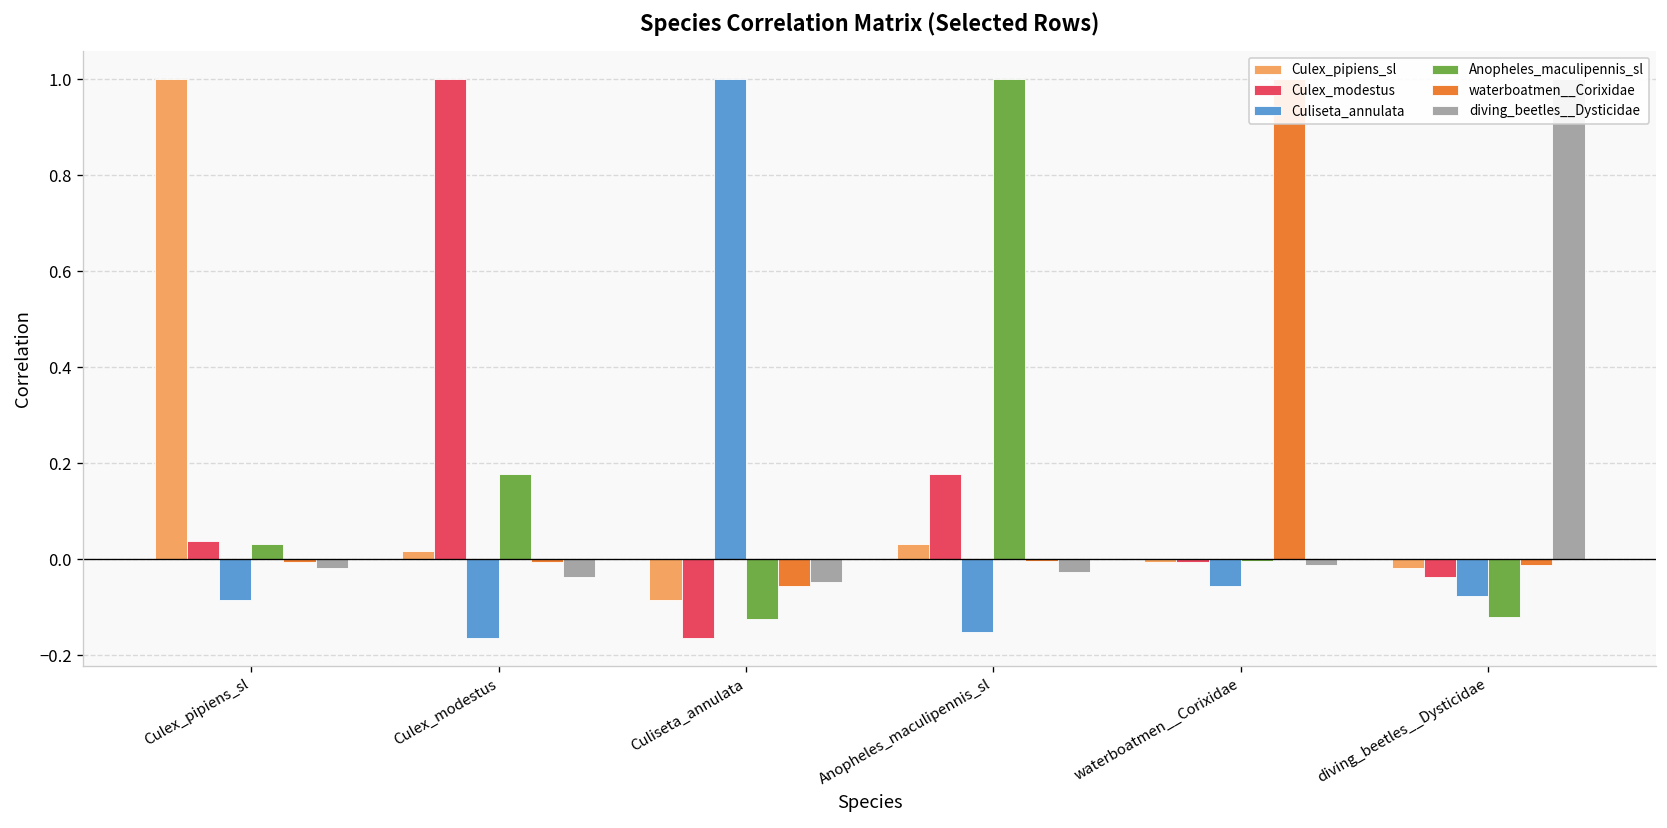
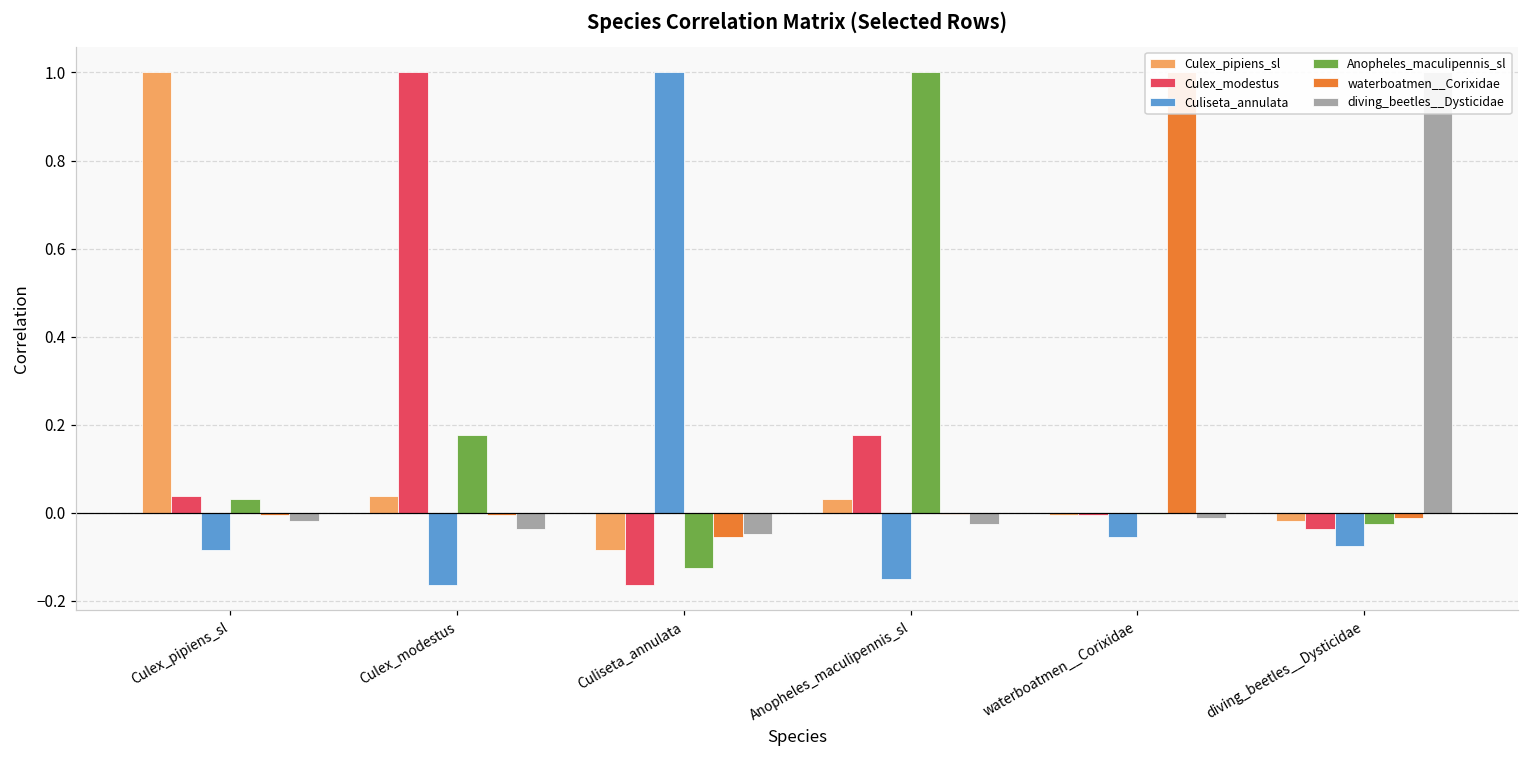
Culex_pipiens_sl, Culex_modestus: 0.02 -> 0.04
Anopheles_maculipennis_sl, diving_beetles__Dysticidae: -0.12 -> -0.03
